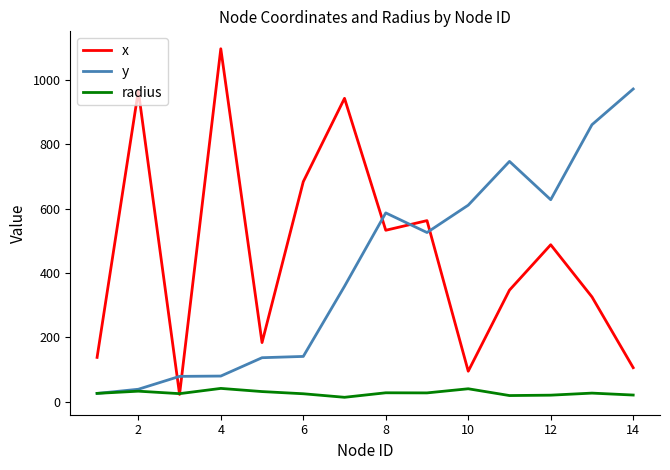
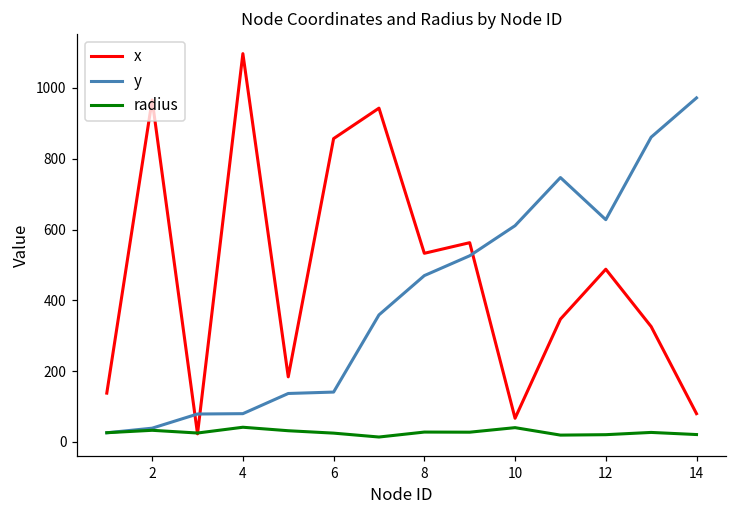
x, 6: 680 -> 860
y, 8: 590 -> 470
x, 10: 100 -> 70
x, 14: 110 -> 80
